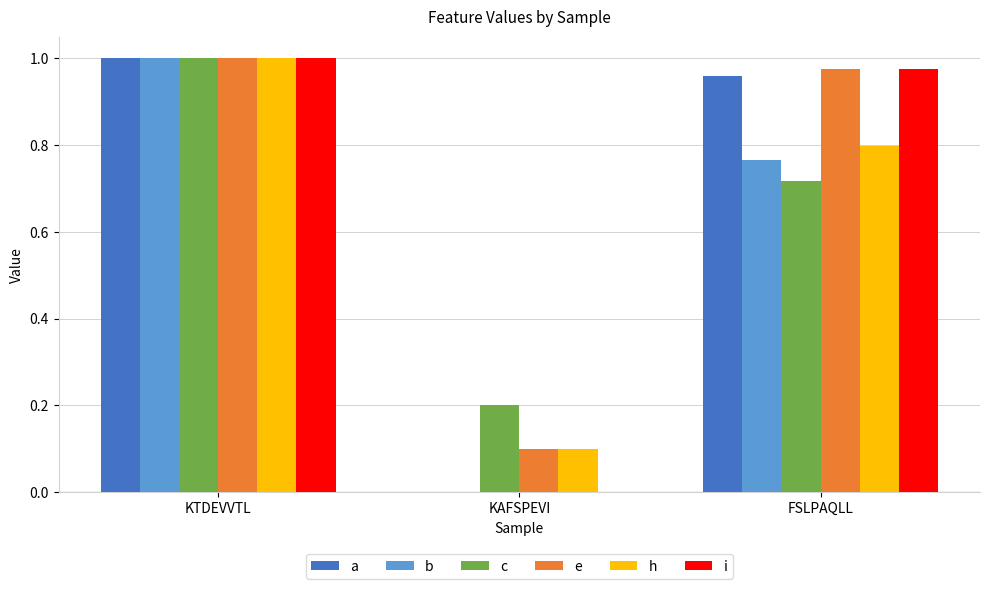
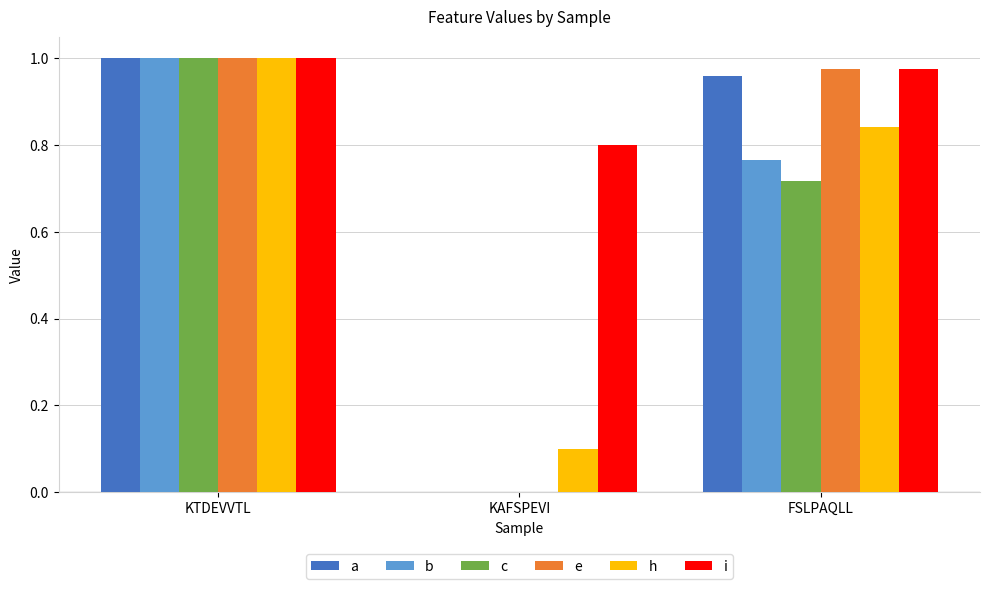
c, KAFSPEVI: 0.2 -> 0.0
e, KAFSPEVI: 0.1 -> 0.0
i, KAFSPEVI: 0.0 -> 0.8
h, FSLPAQLL: 0.80 -> 0.84
